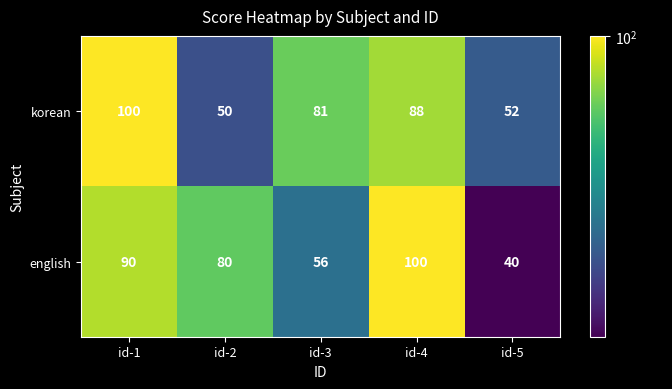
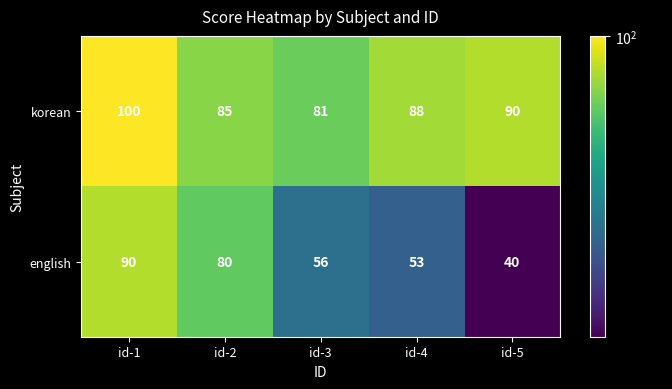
korean, id-2: 50 -> 85
korean, id-5: 52 -> 90
english, id-4: 100 -> 53
